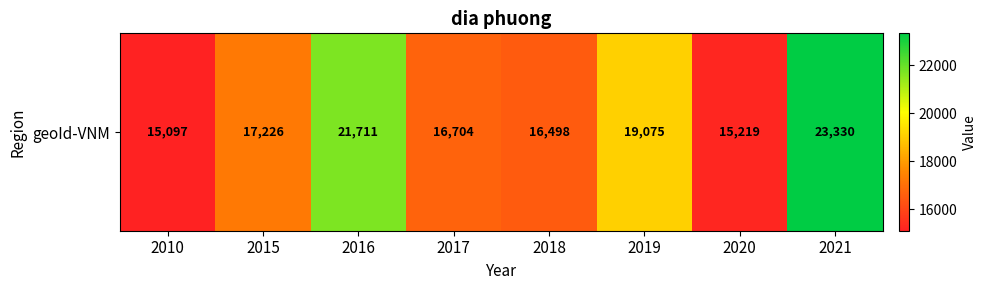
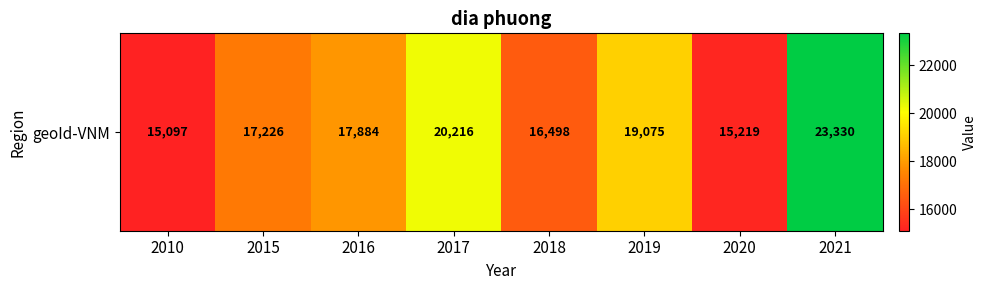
geoId-VNM, 2016: 21,711 -> 17,884
geoId-VNM, 2017: 16,704 -> 20,216
